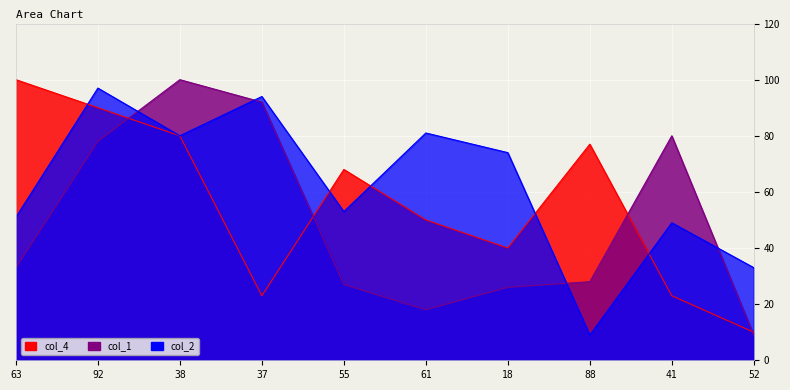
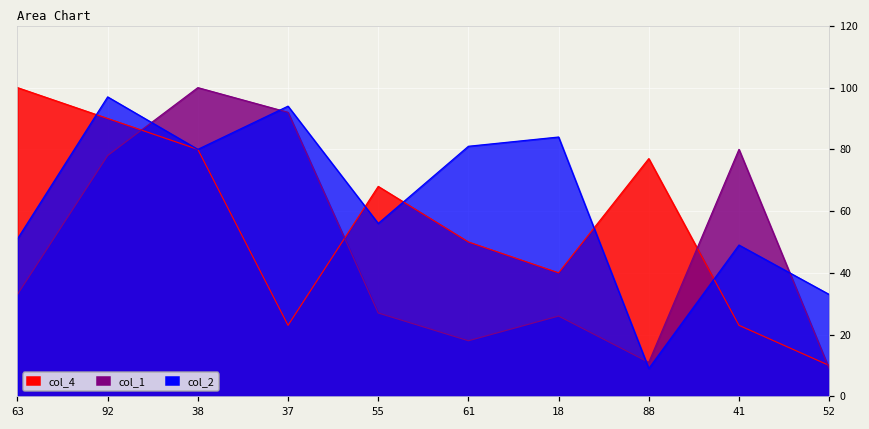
col_2, 55: 53 -> 56
col_2, 18: 74 -> 84
col_1, 88: 28 -> 11
